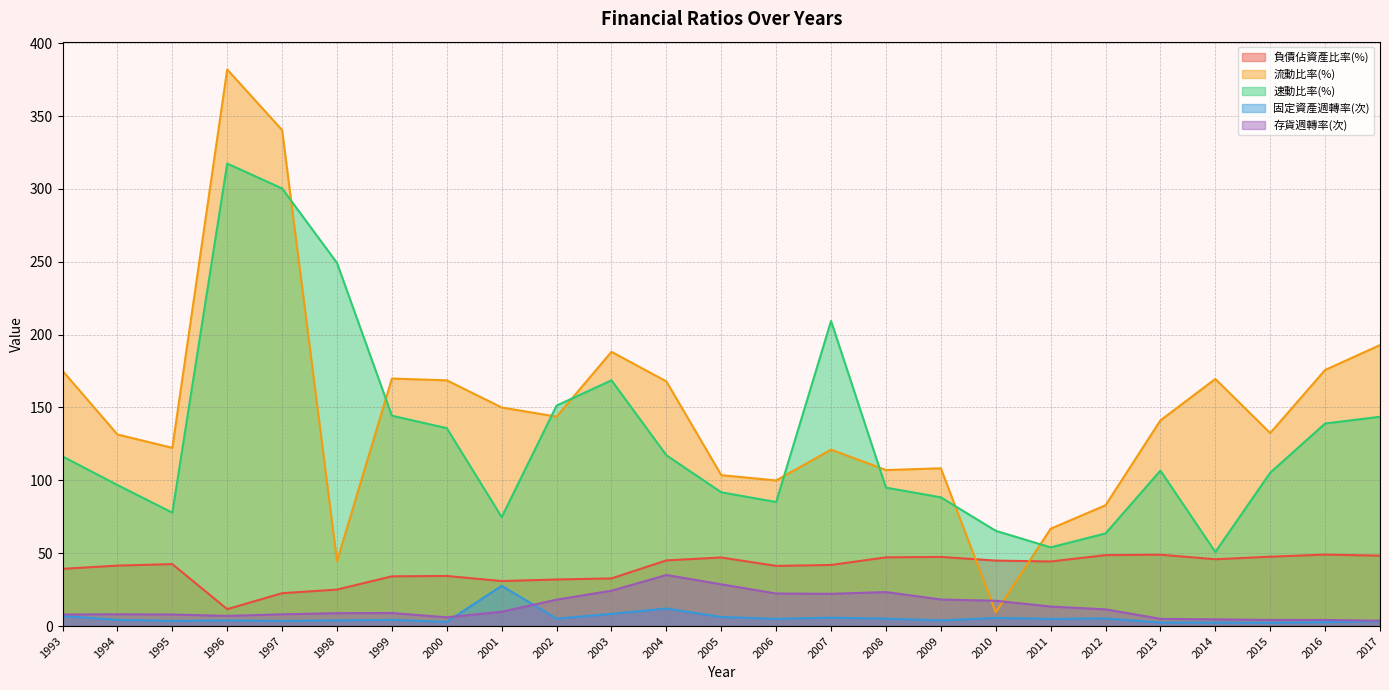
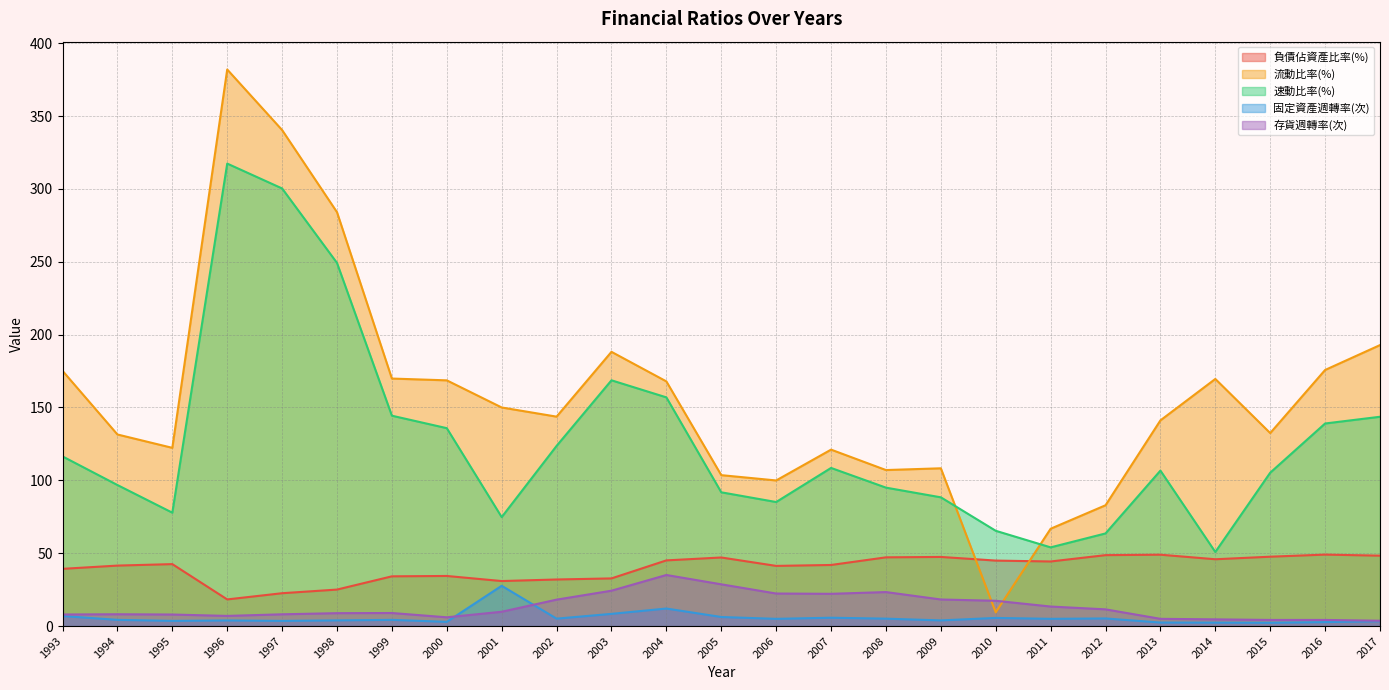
負債佔資產比率(%), 1996: 12 -> 18
流動比率(%), 1998: 45 -> 284
速動比率(%), 2002: 151 -> 124
速動比率(%), 2004: 117 -> 157
速動比率(%), 2007: 209 -> 109
